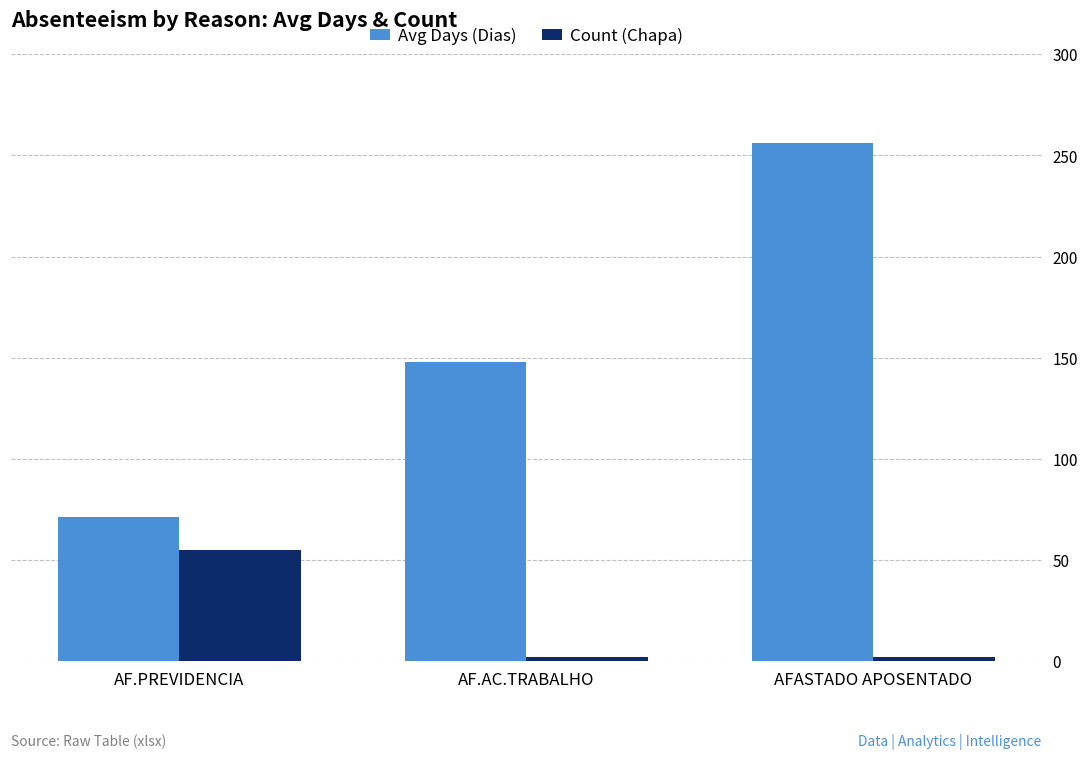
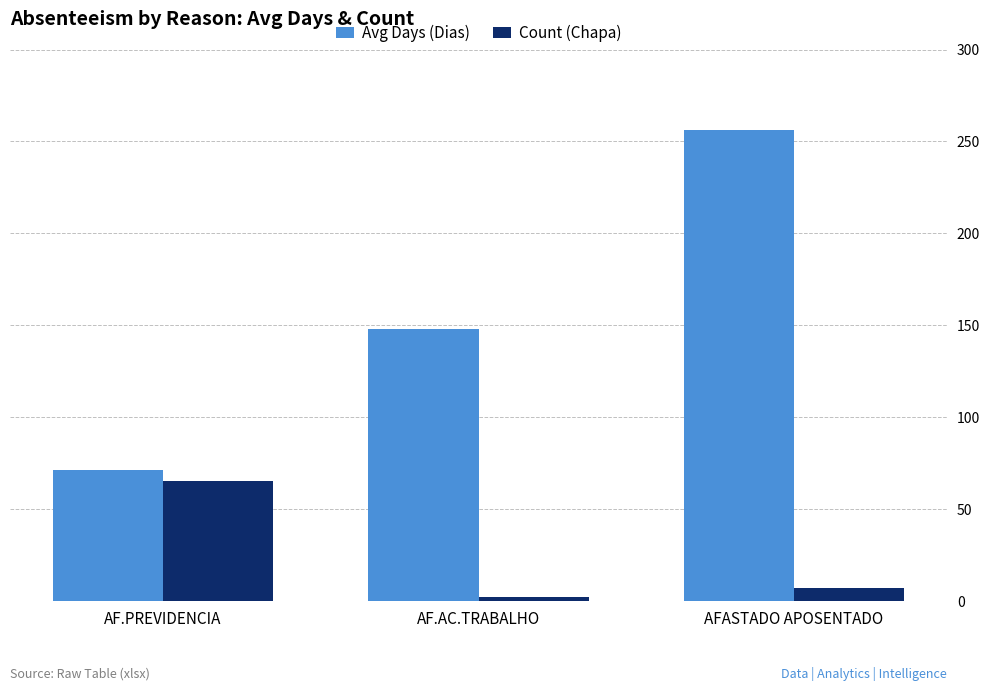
Count (Chapa), AF.PREVIDENCIA: 55 -> 65
Count (Chapa), AFASTADO APOSENTADO: 2 -> 7
